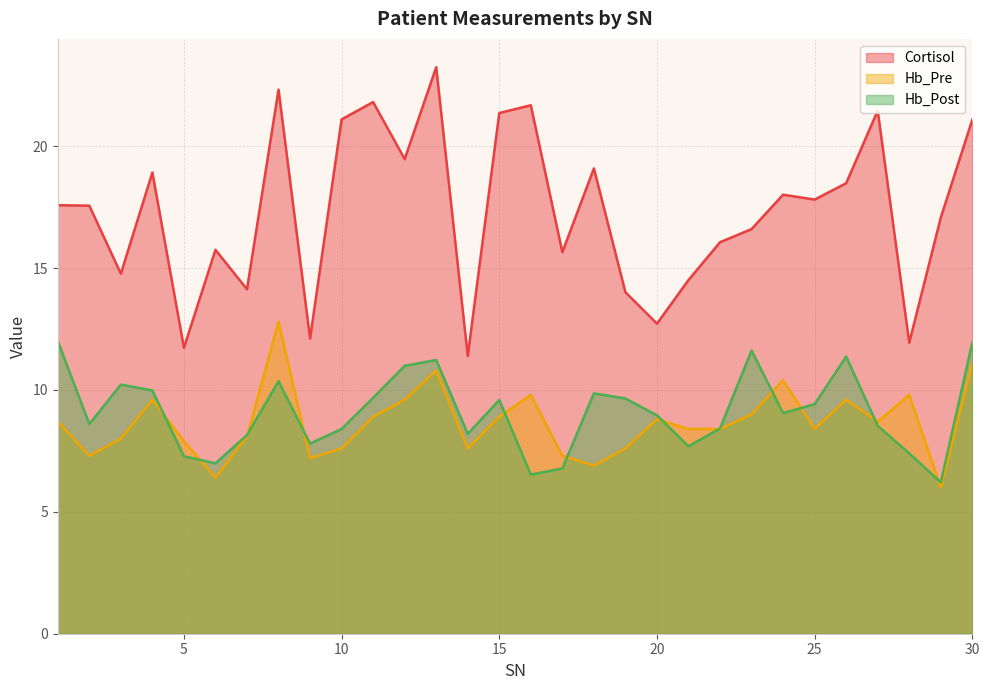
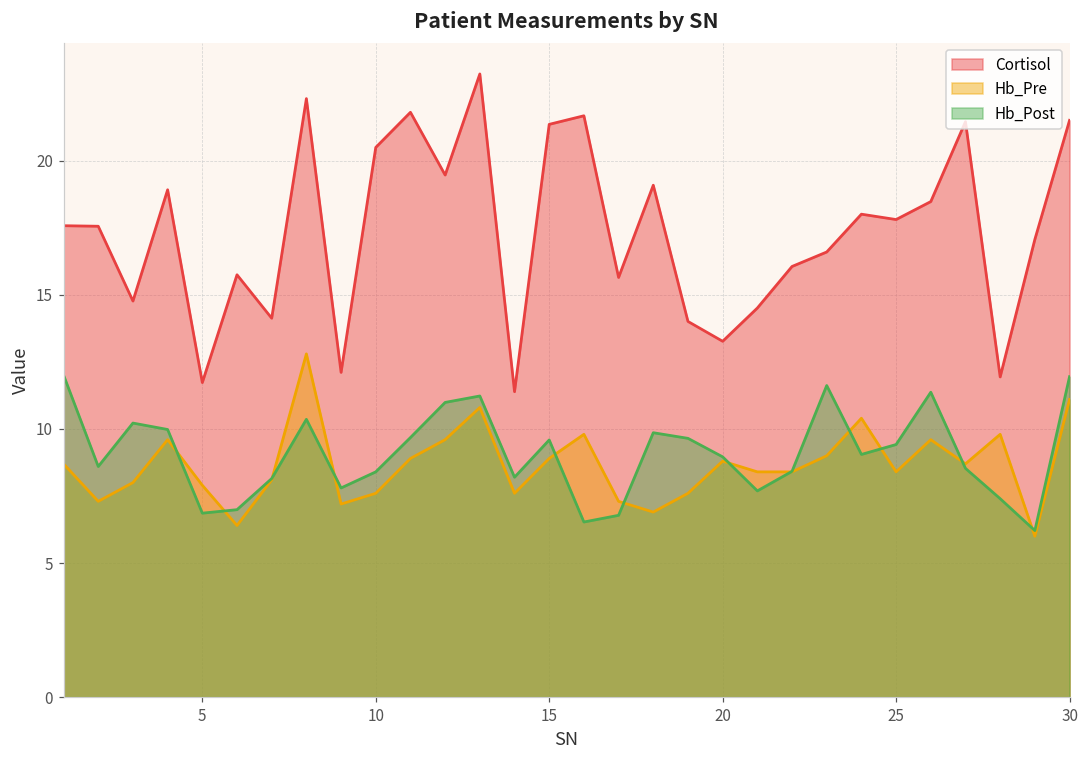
Hb_Post, 5: 7.3 -> 6.9
Cortisol, 10: 21.1 -> 20.5
Cortisol, 20: 12.7 -> 13.3
Cortisol, 30: 21.1 -> 21.5
